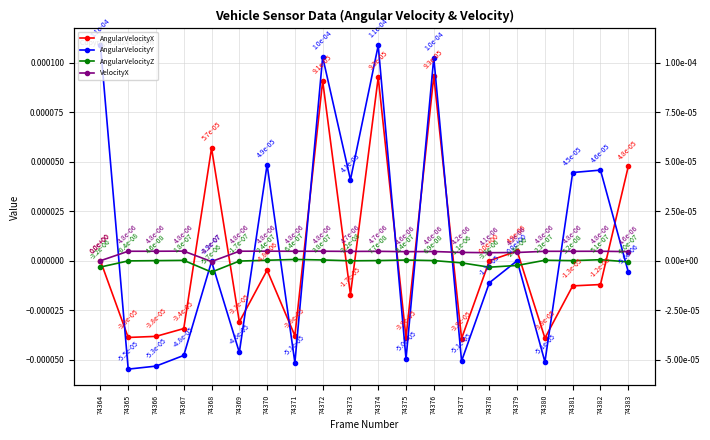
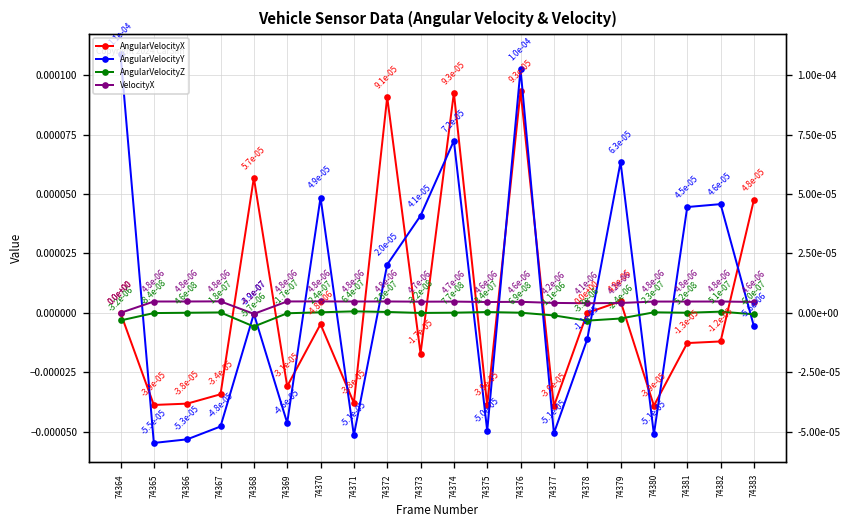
AngularVelocityY, 74372: 1.0e-04 -> 2.0e-05
AngularVelocityY, 74374: 1.1e-04 -> 7.2e-05
AngularVelocityY, 74379: 0.0e+00 -> 6.3e-05
